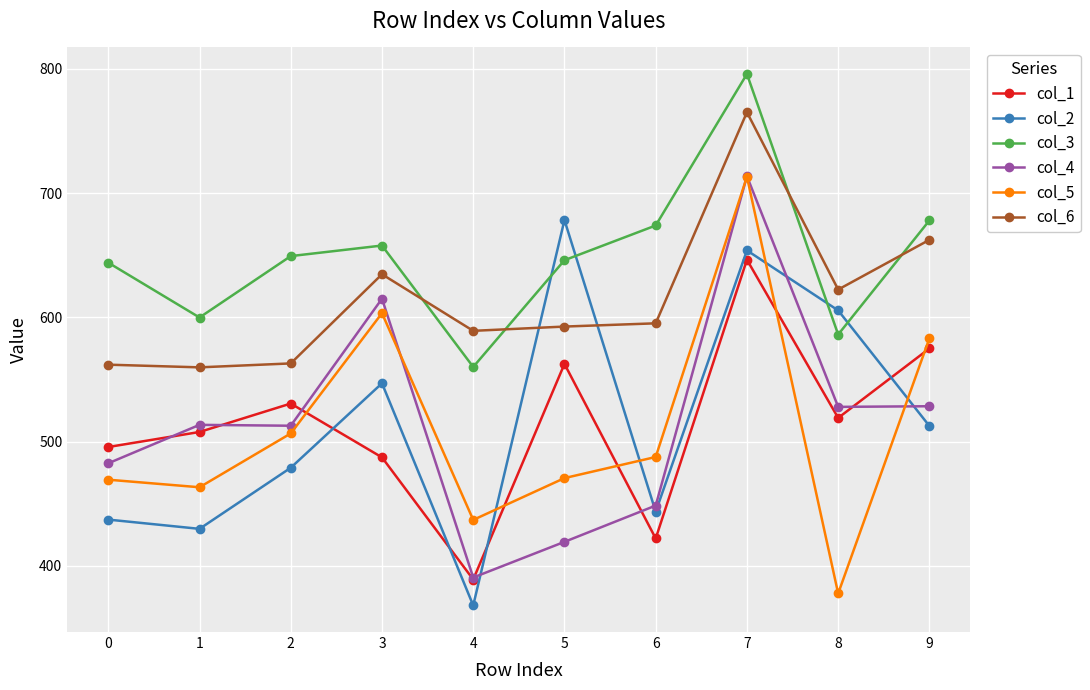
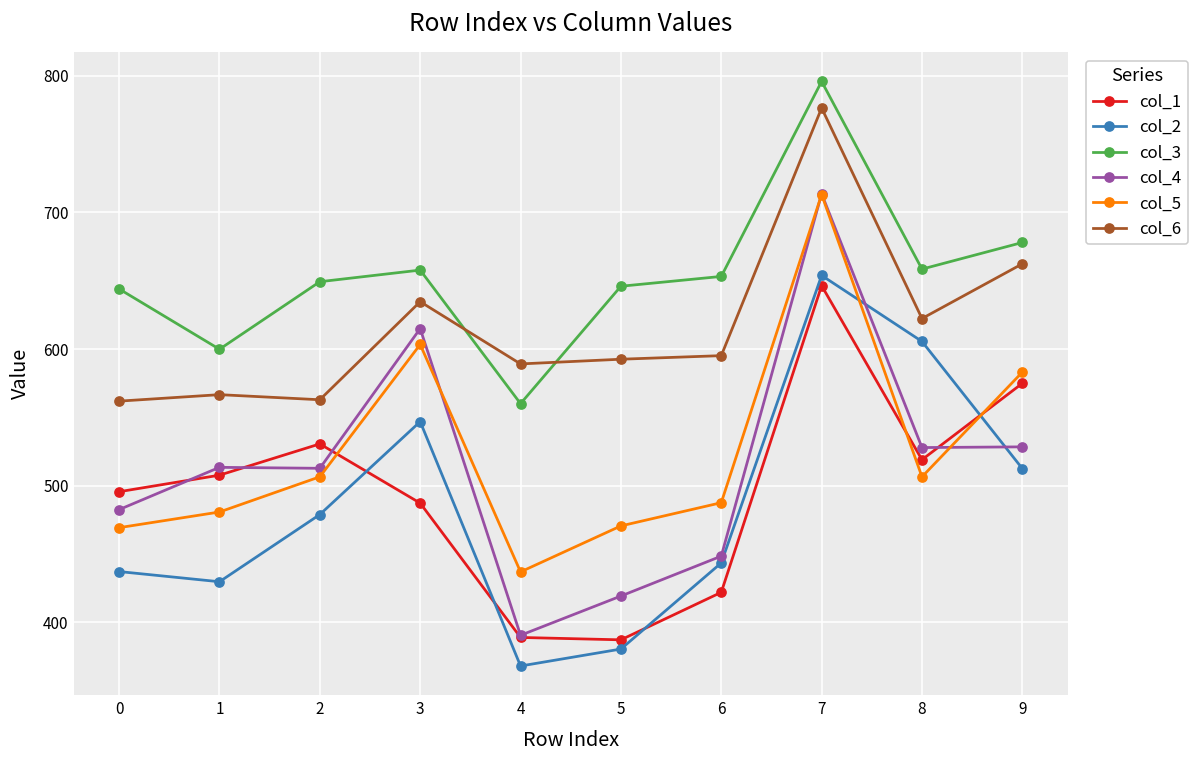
col_5, 1: 463 -> 481
col_6, 1: 560 -> 567
col_1, 5: 562 -> 387
col_2, 5: 678 -> 381
col_3, 6: 674 -> 653
col_6, 7: 765 -> 776
col_3, 8: 586 -> 658
col_5, 8: 378 -> 506
